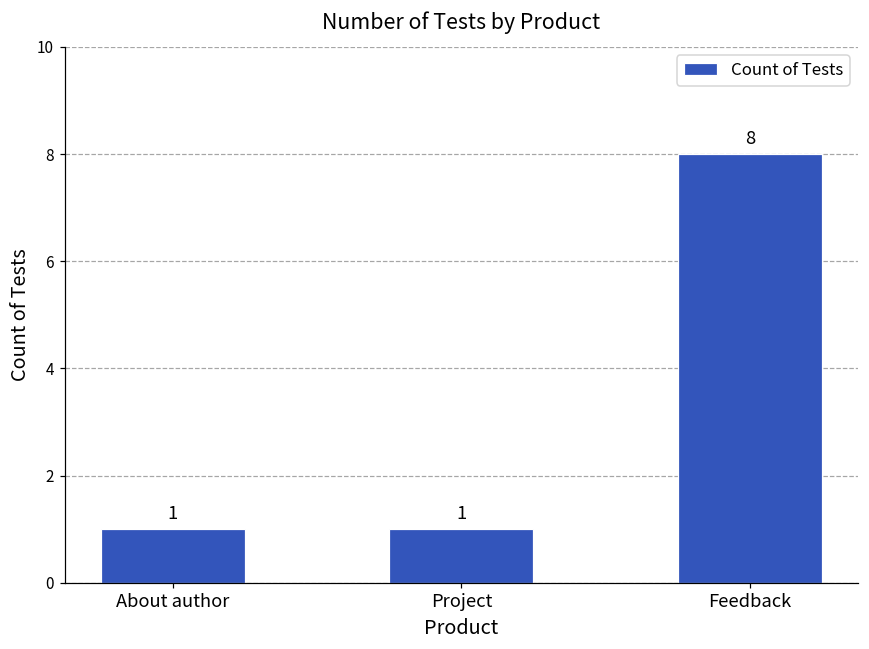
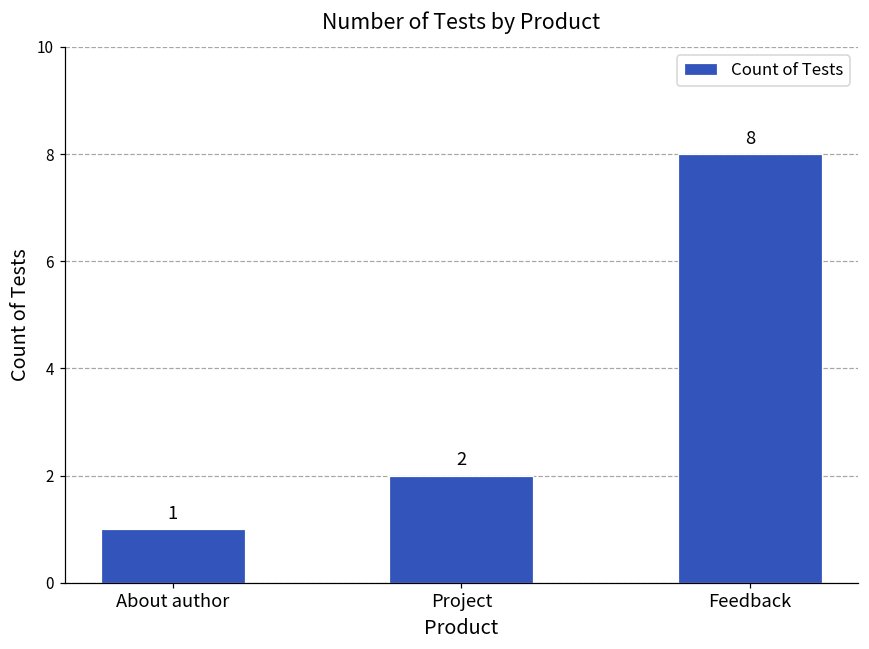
Project: 1 -> 2
